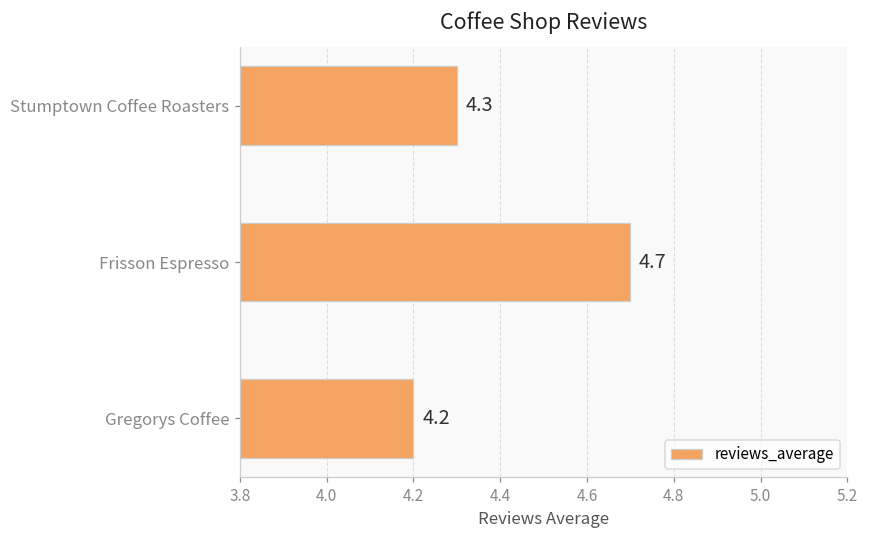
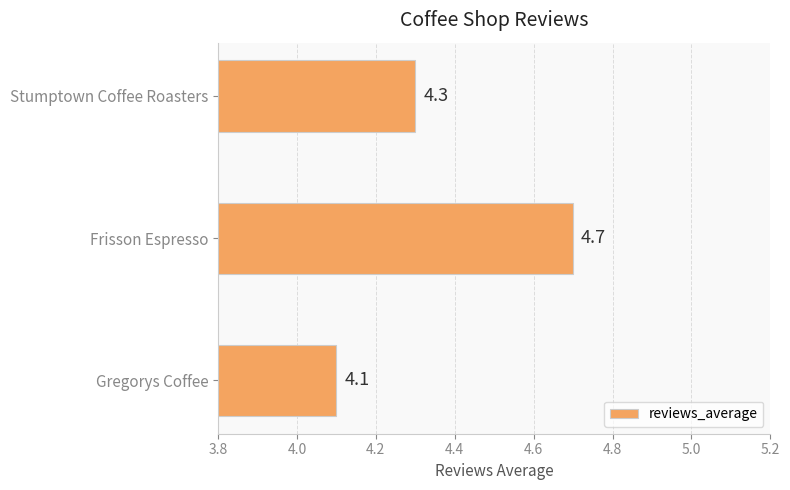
Gregorys Coffee: 4.2 -> 4.1
